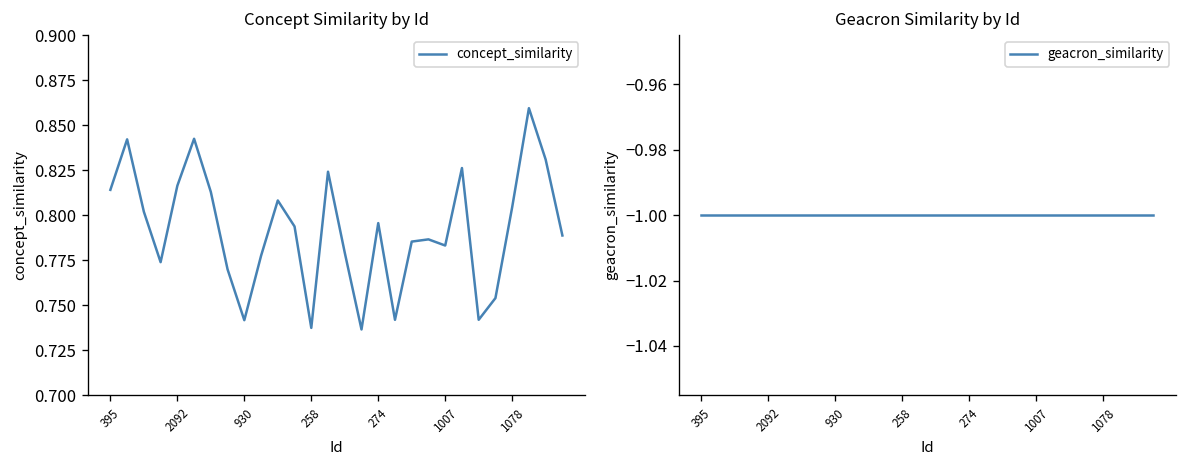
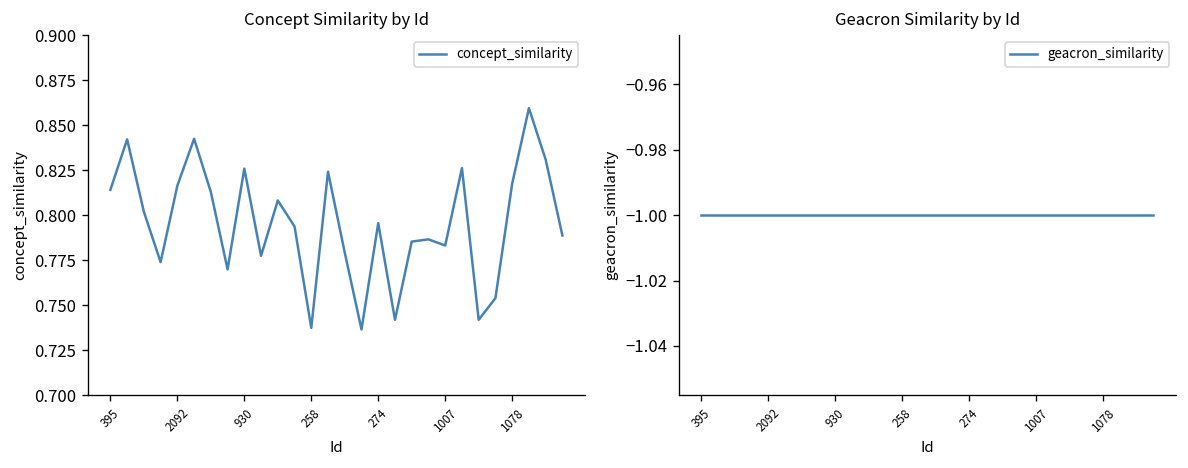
Concept Similarity by Id, 930: 0.742 -> 0.826
Concept Similarity by Id, 1078: 0.804 -> 0.817
